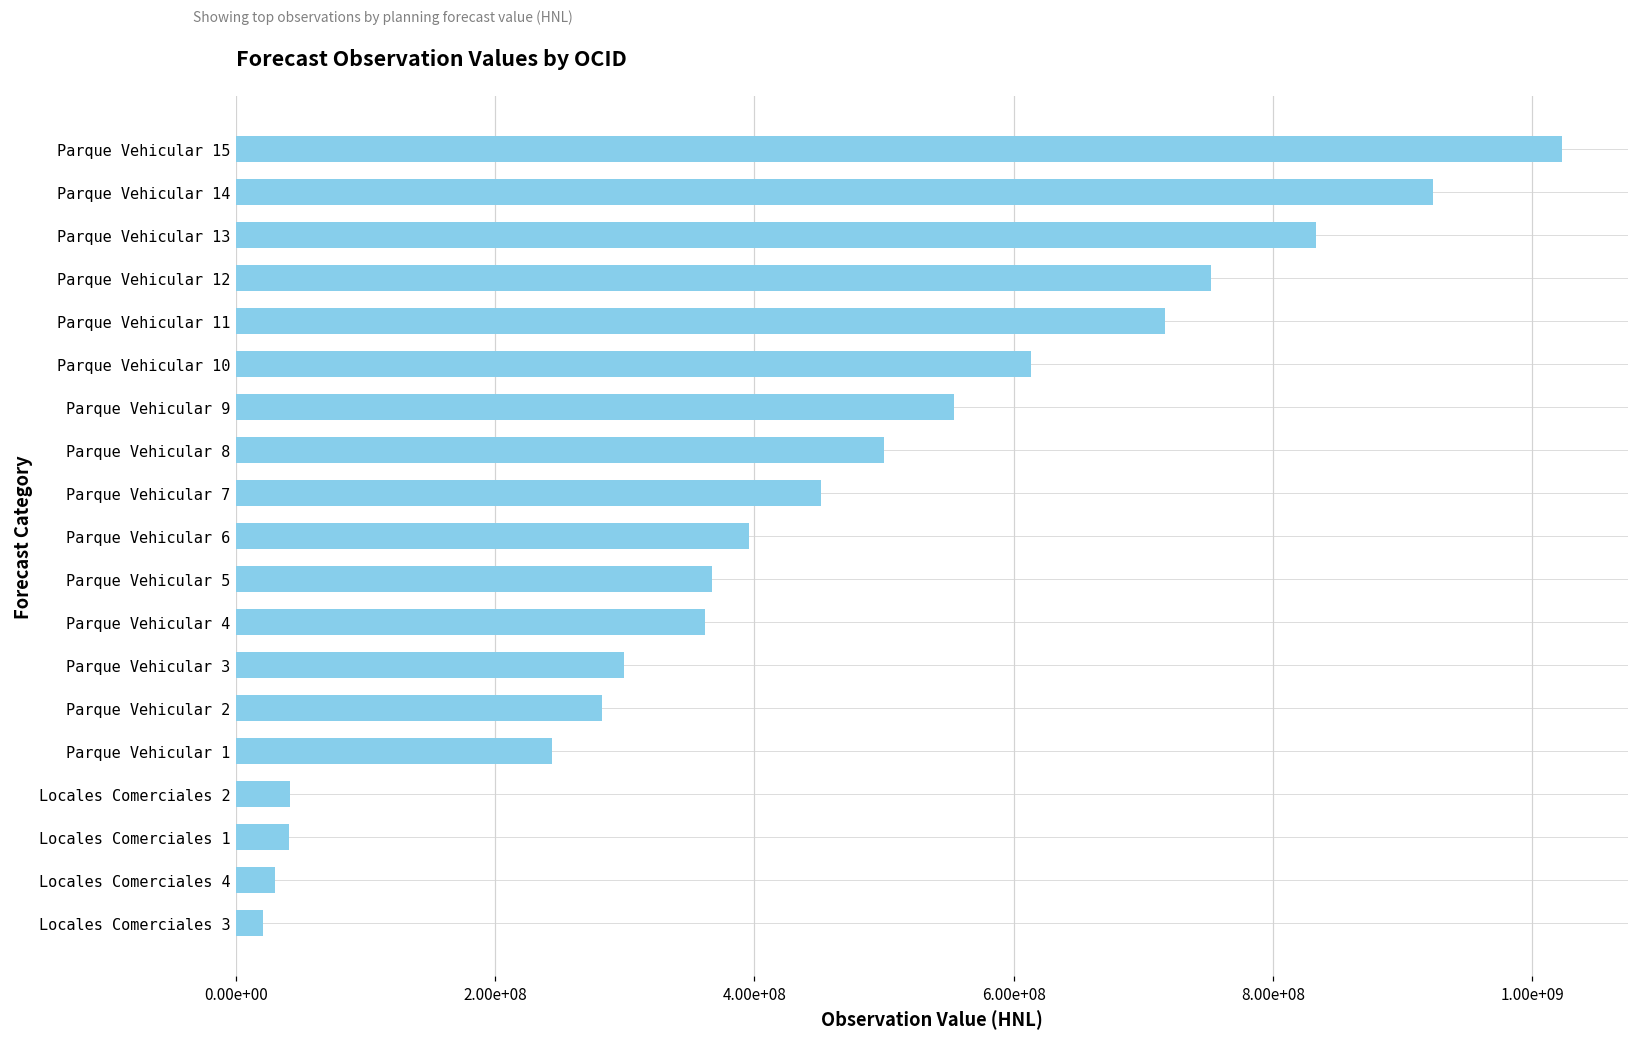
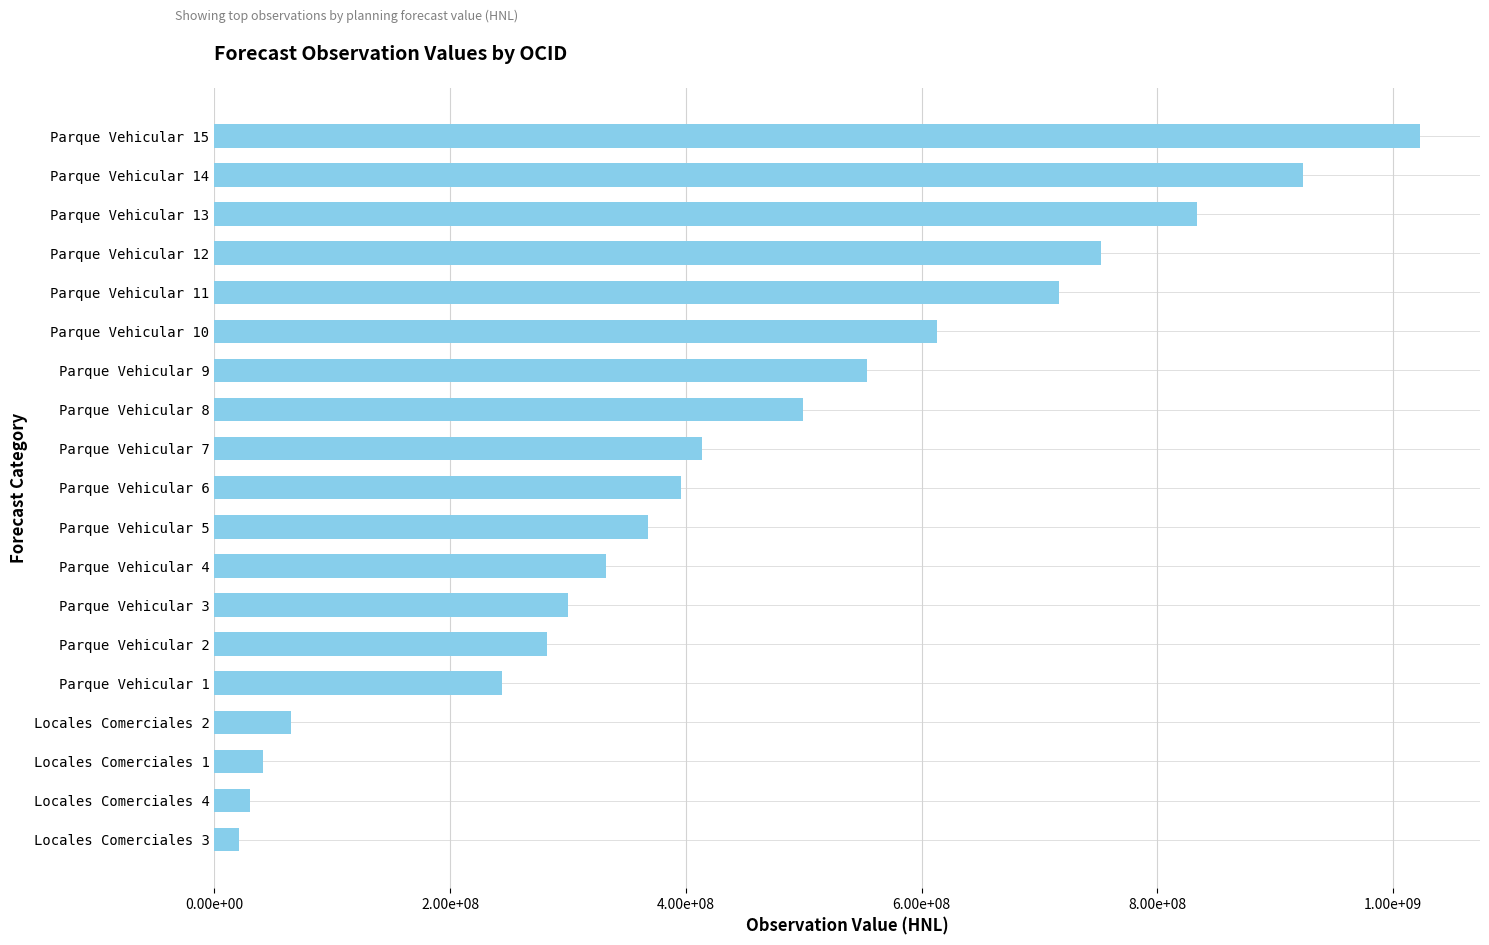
Parque Vehicular 7: 451000000 -> 414000000
Parque Vehicular 4: 362000000 -> 332000000
Locales Comerciales 2: 42000000 -> 65000000
